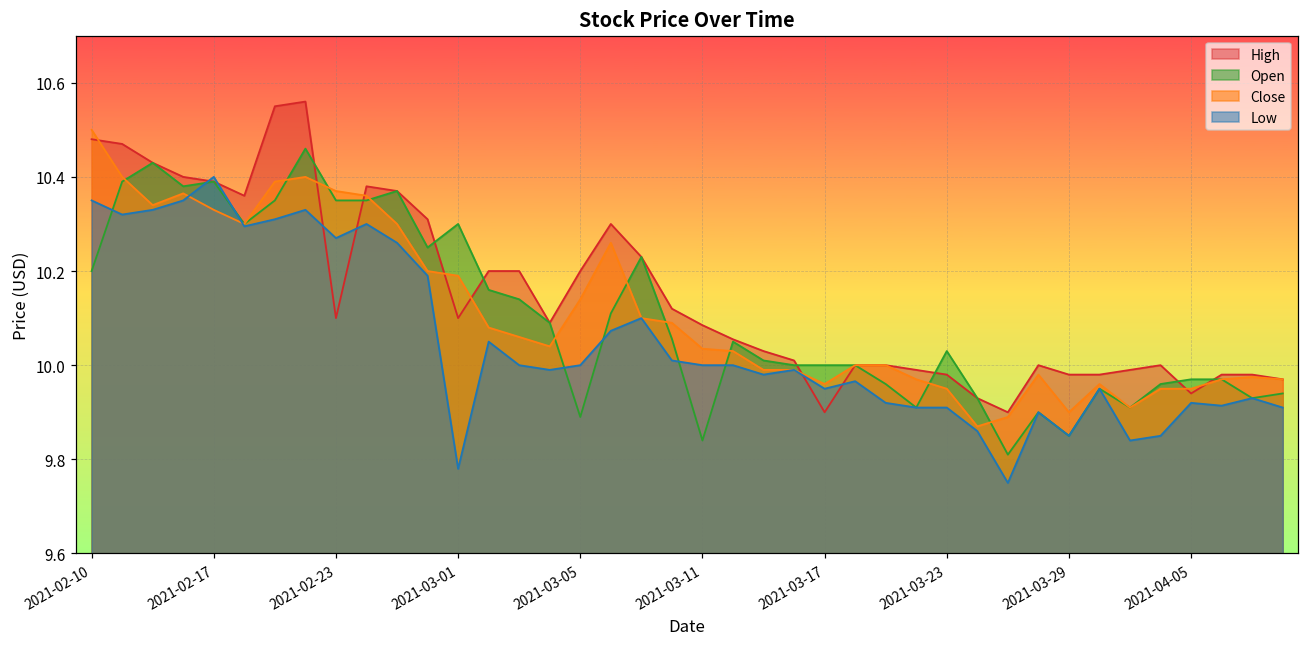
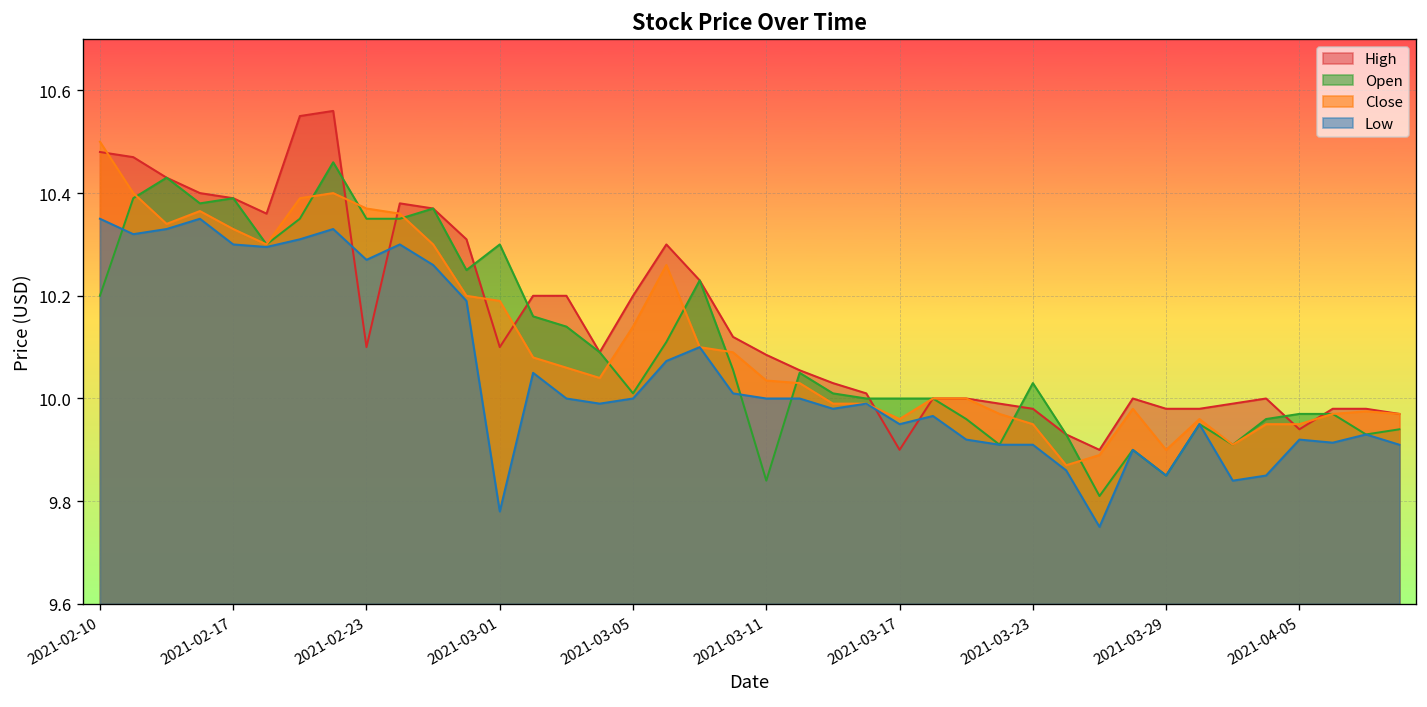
Low, 2021-02-17: 10.4 -> 10.3
Open, 2021-03-05: 9.89 -> 10.01
